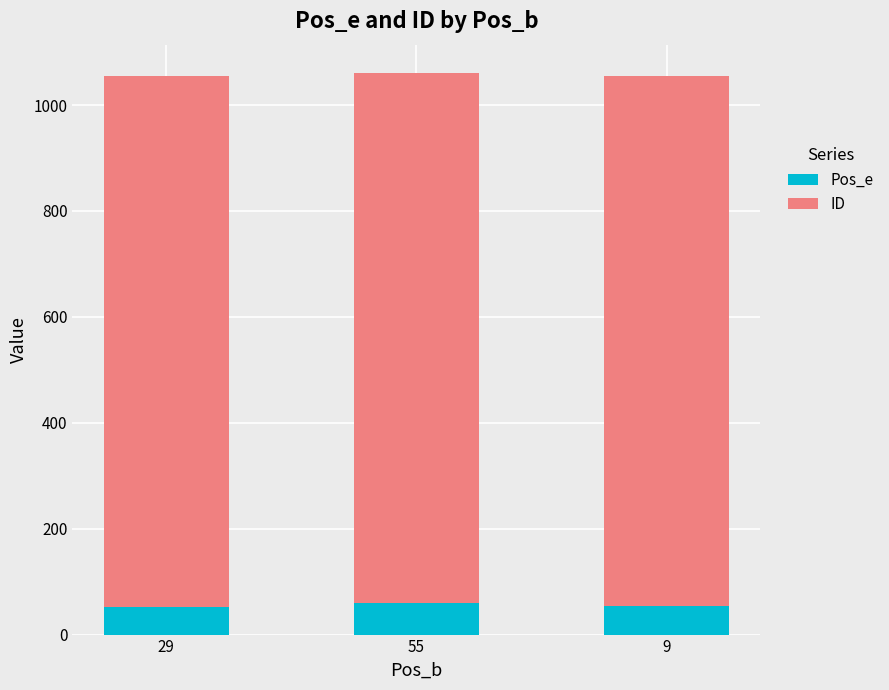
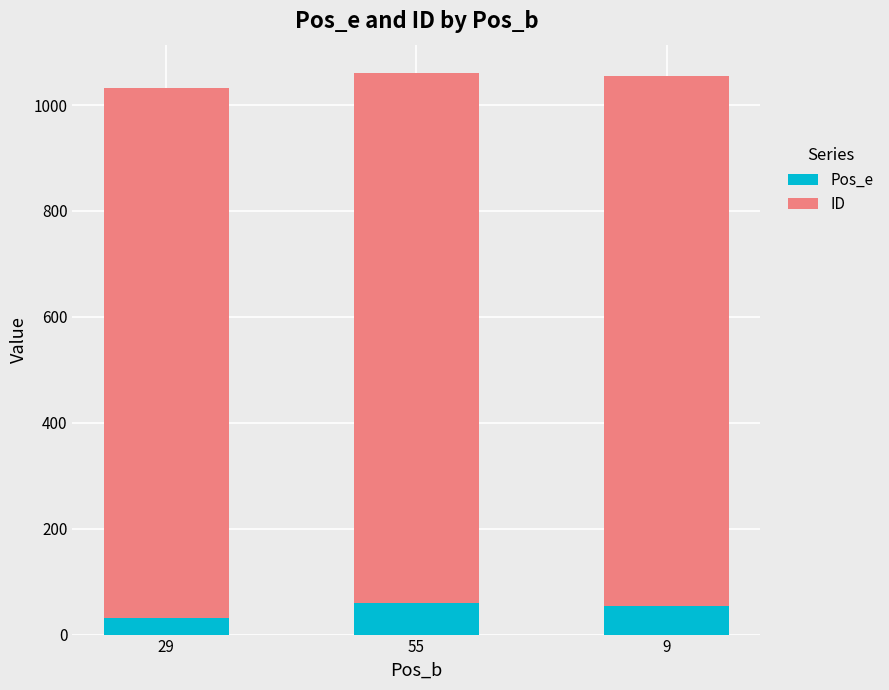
Pos_e, 29: 50 -> 30
